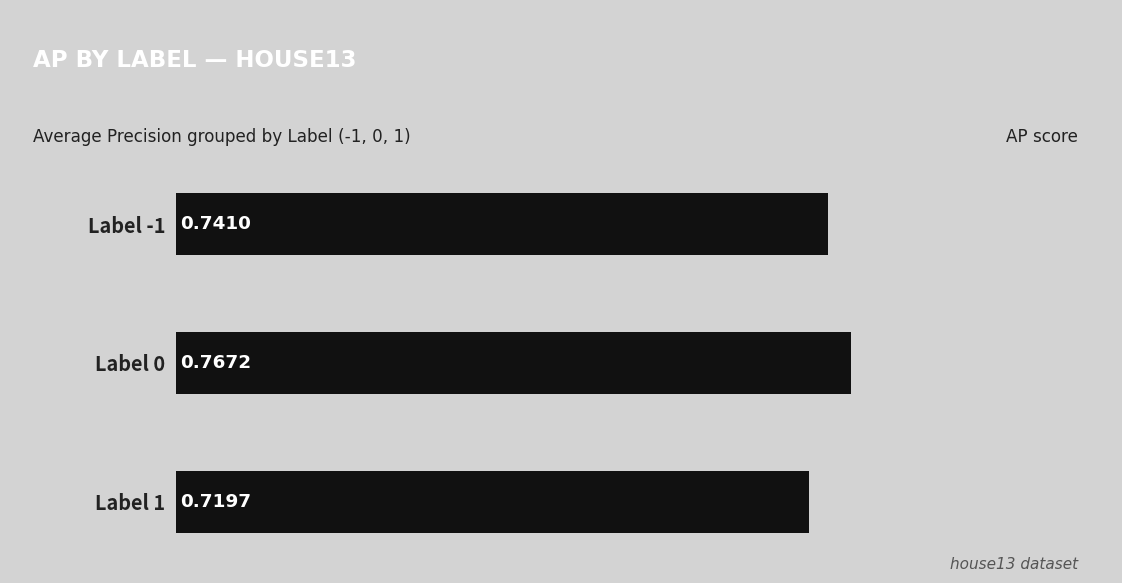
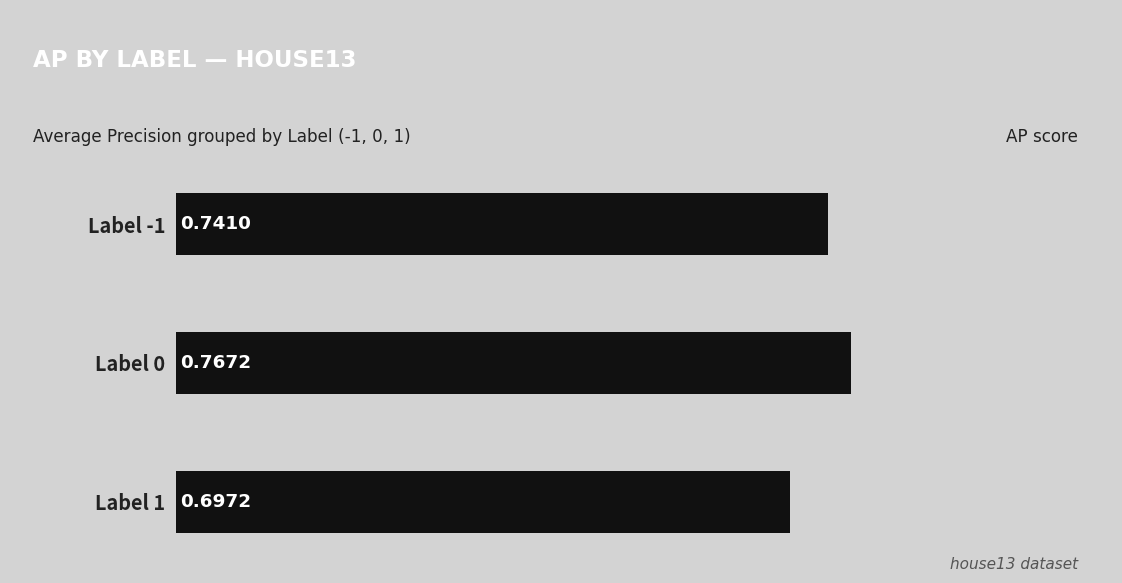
Label 1: 0.7197 -> 0.6972
